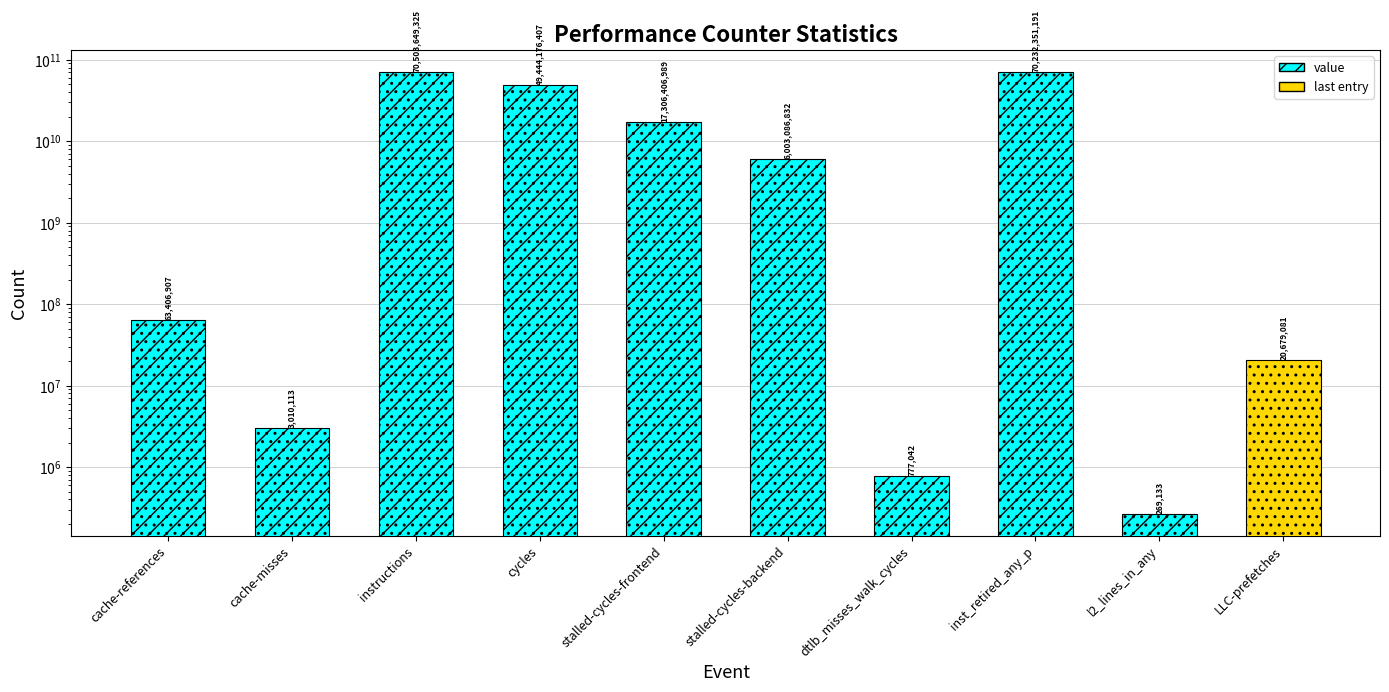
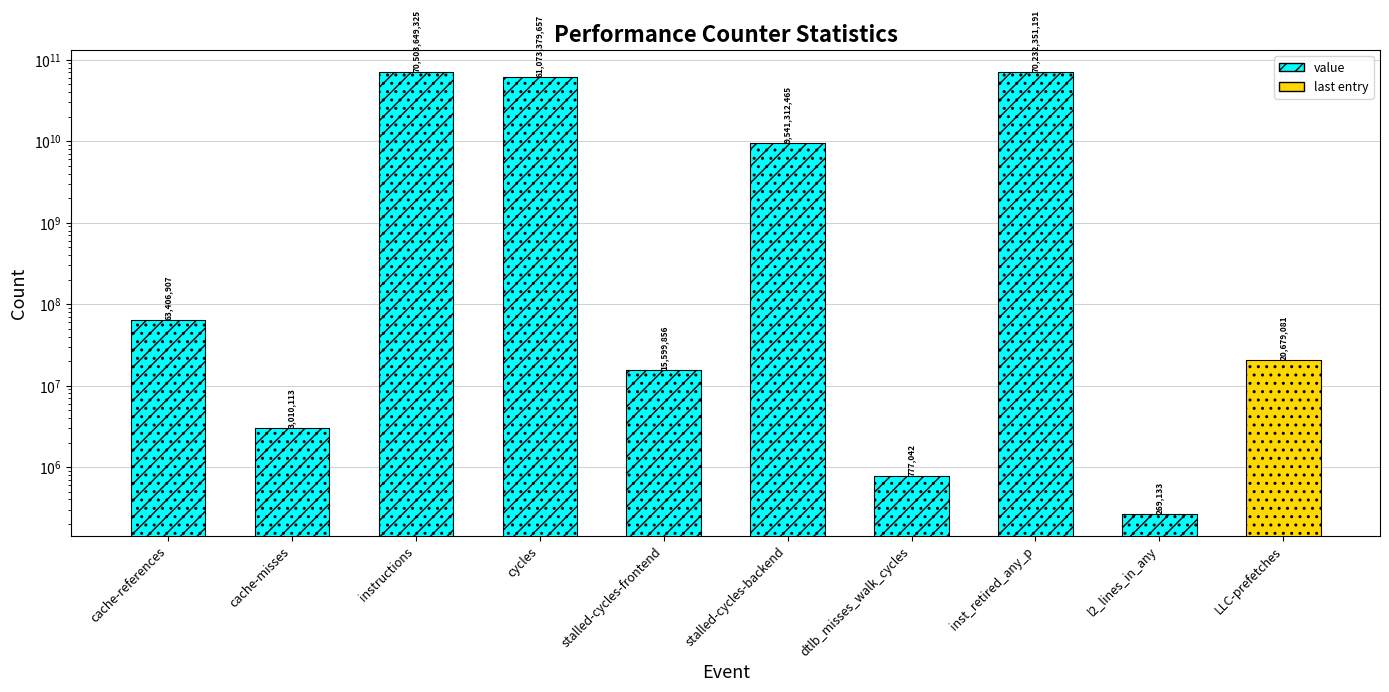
cycles: 49,444,176,407 -> 61,073,379,657
stalled-cycles-frontend: 17,306,406,989 -> 15,599,856
stalled-cycles-backend: 6,003,086,832 -> 9,541,312,465
